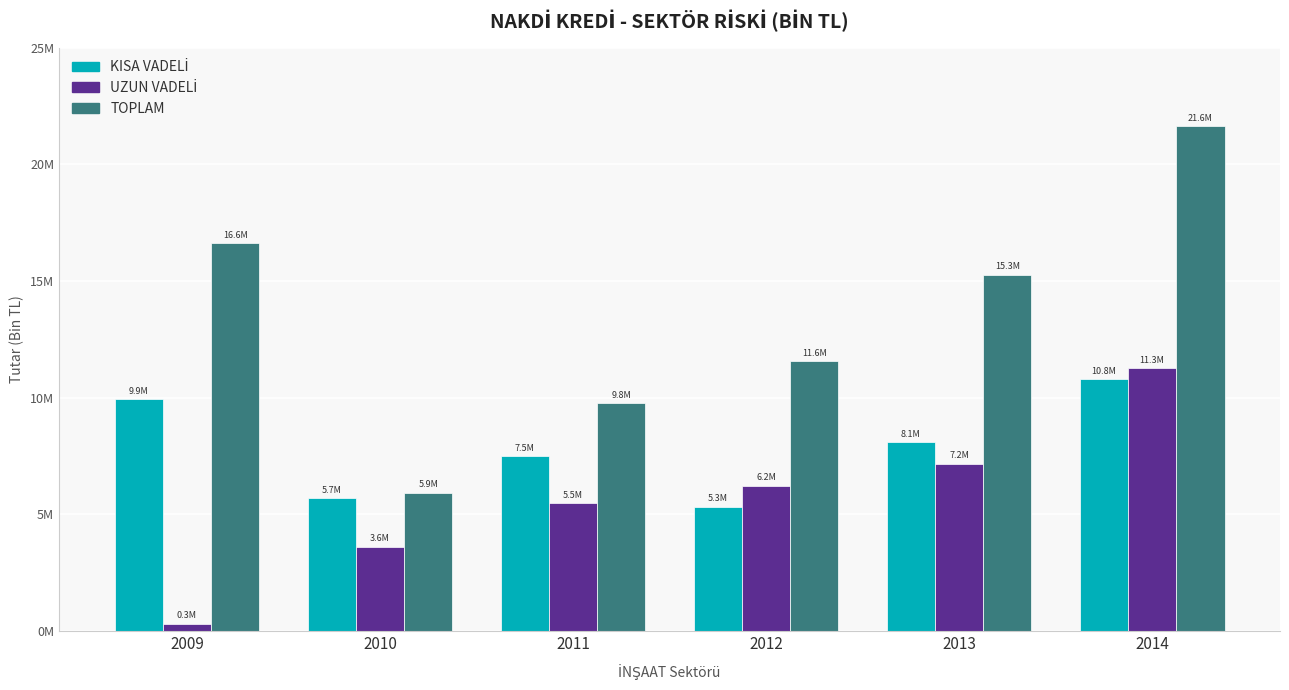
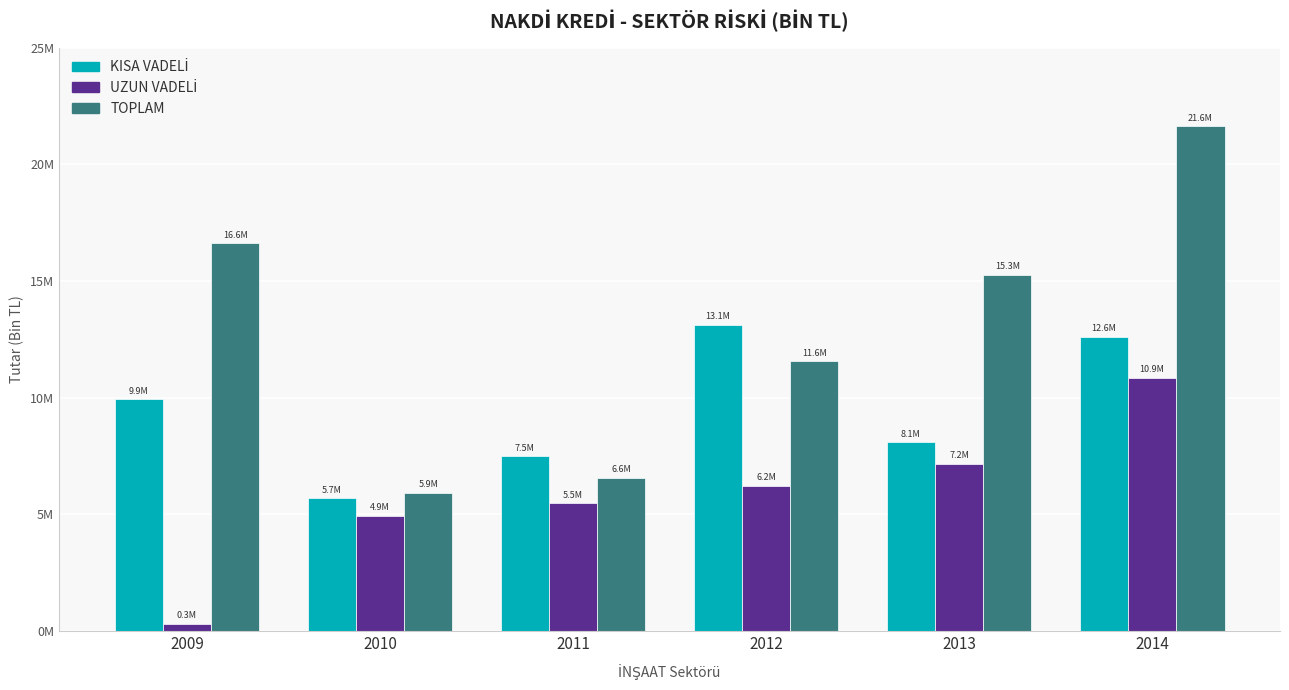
UZUN VADELİ, 2010: 3.6M -> 4.9M
TOPLAM, 2011: 9.8M -> 6.6M
KISA VADELİ, 2012: 5.3M -> 13.1M
KISA VADELİ, 2014: 10.8M -> 12.6M
UZUN VADELİ, 2014: 11.3M -> 10.9M
